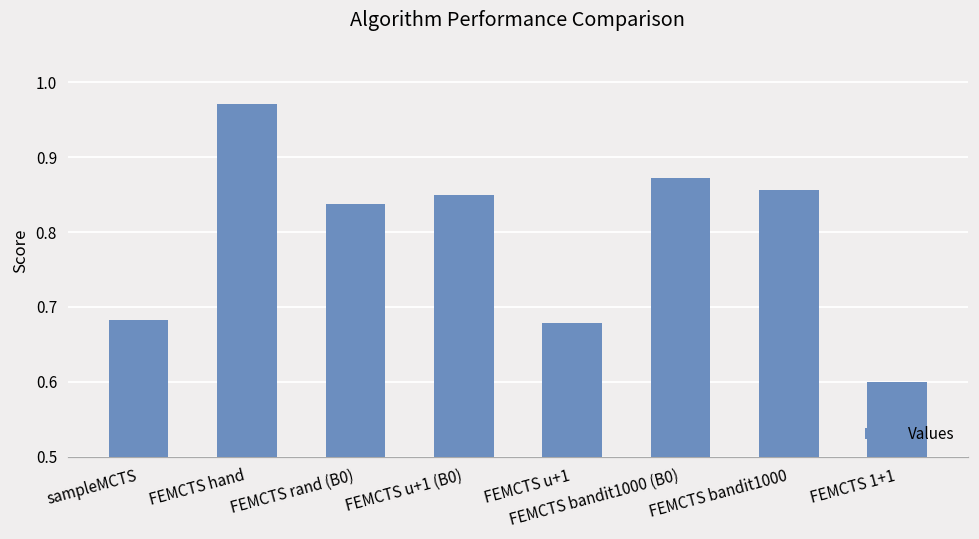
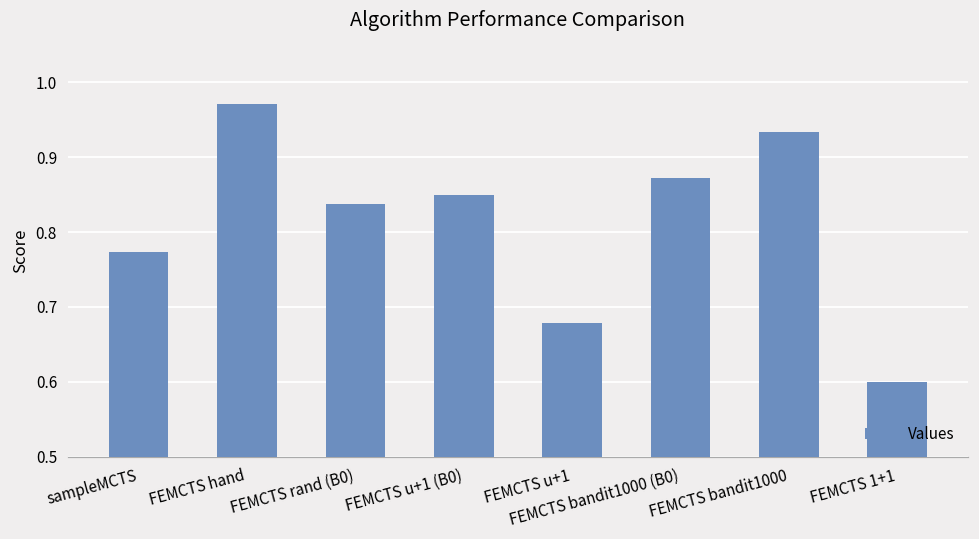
sampleMCTS: 0.68 -> 0.77
FEMCTS bandit1000: 0.86 -> 0.93
